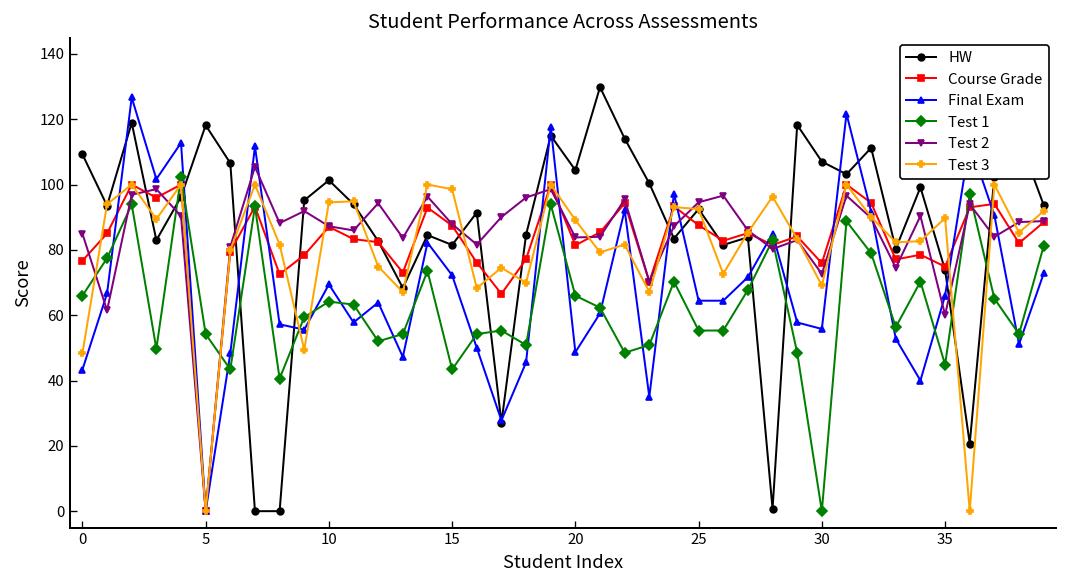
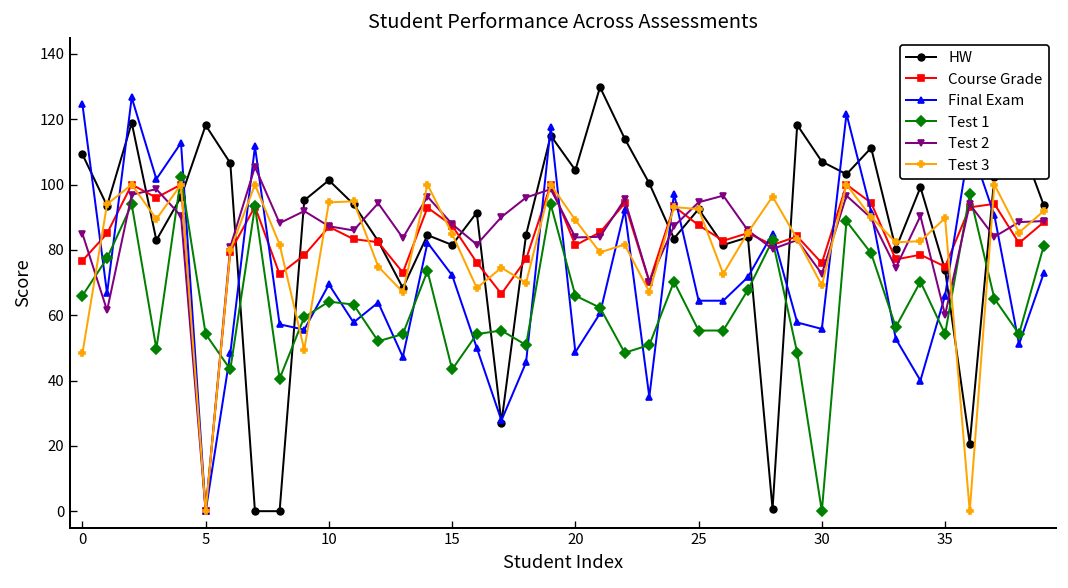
Final Exam, 0: 43 -> 125
Test 3, 15: 99 -> 85
Test 1, 35: 45 -> 54
